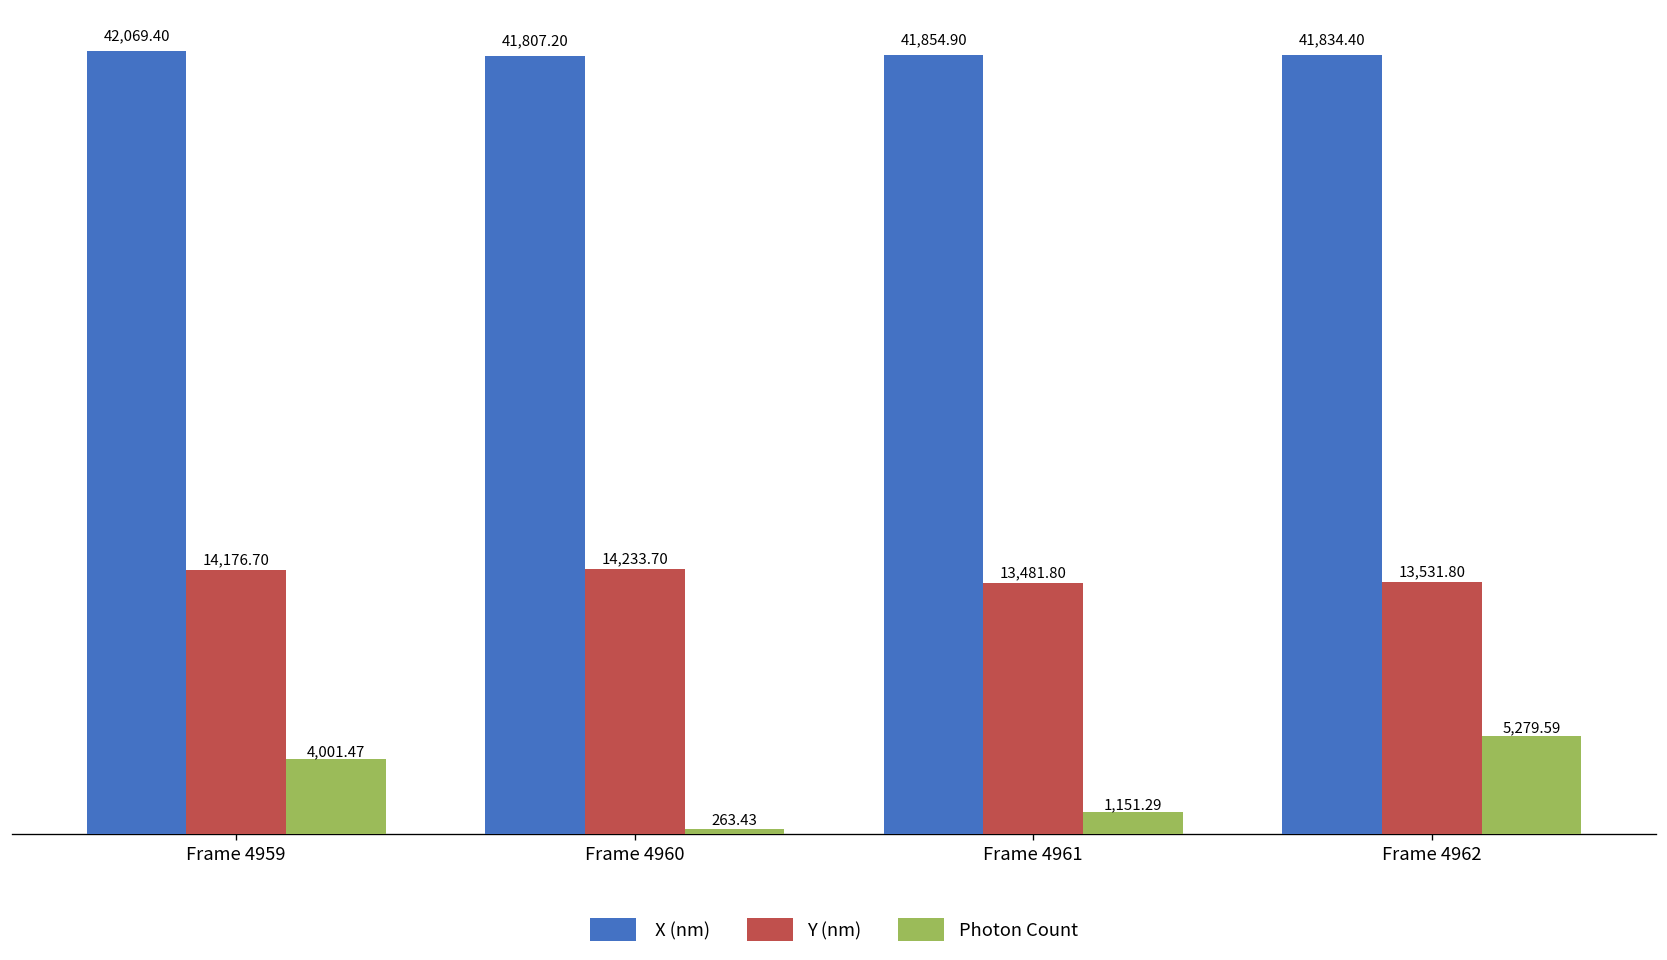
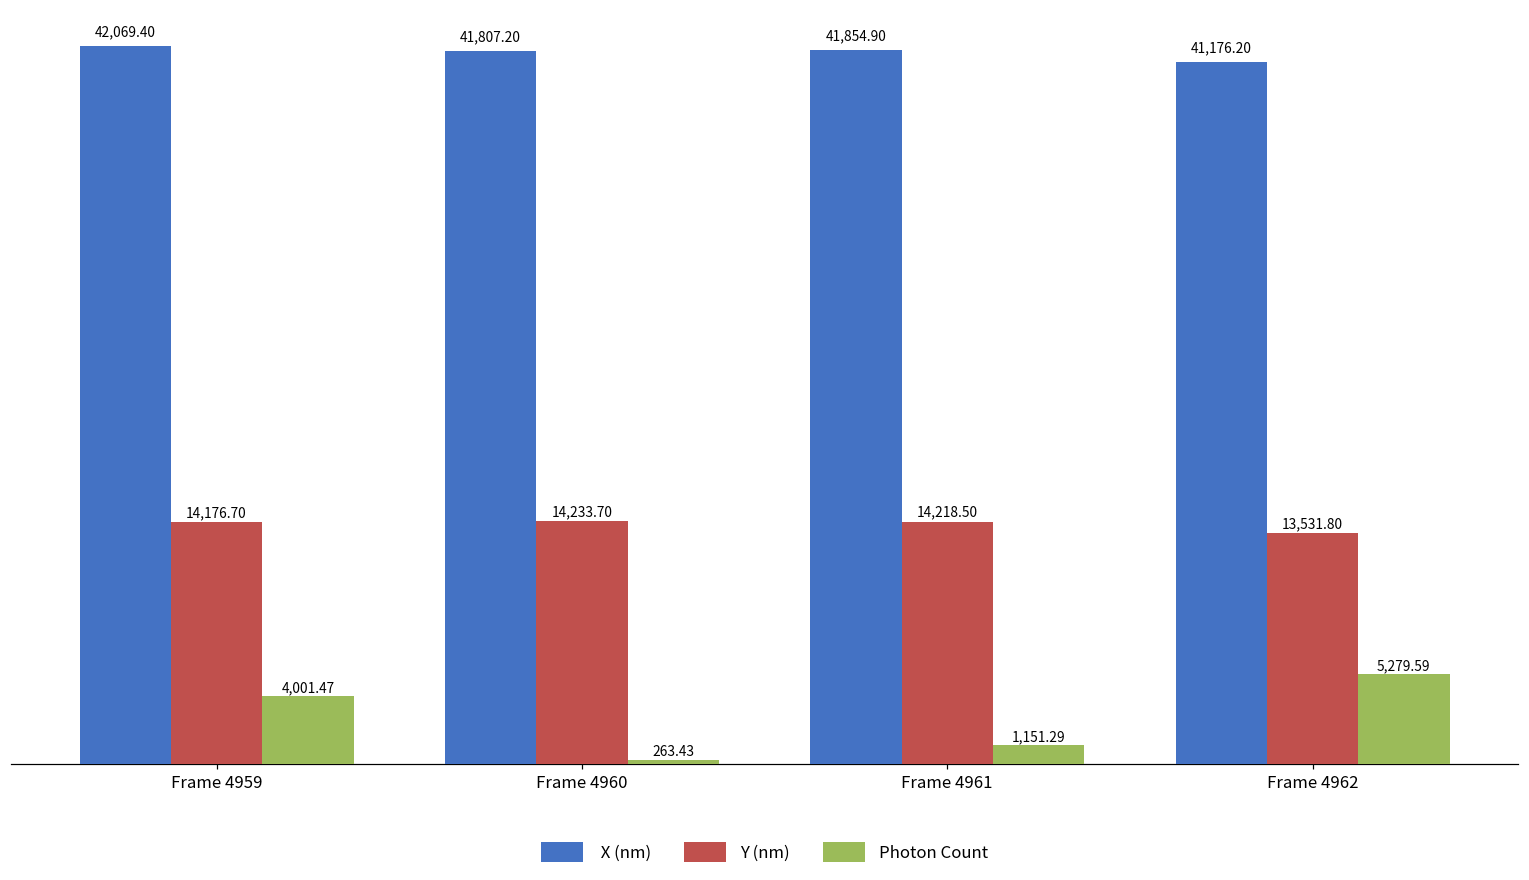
Y (nm), Frame 4961: 13,481.80 -> 14,218.50
X (nm), Frame 4962: 41,834.40 -> 41,176.20
